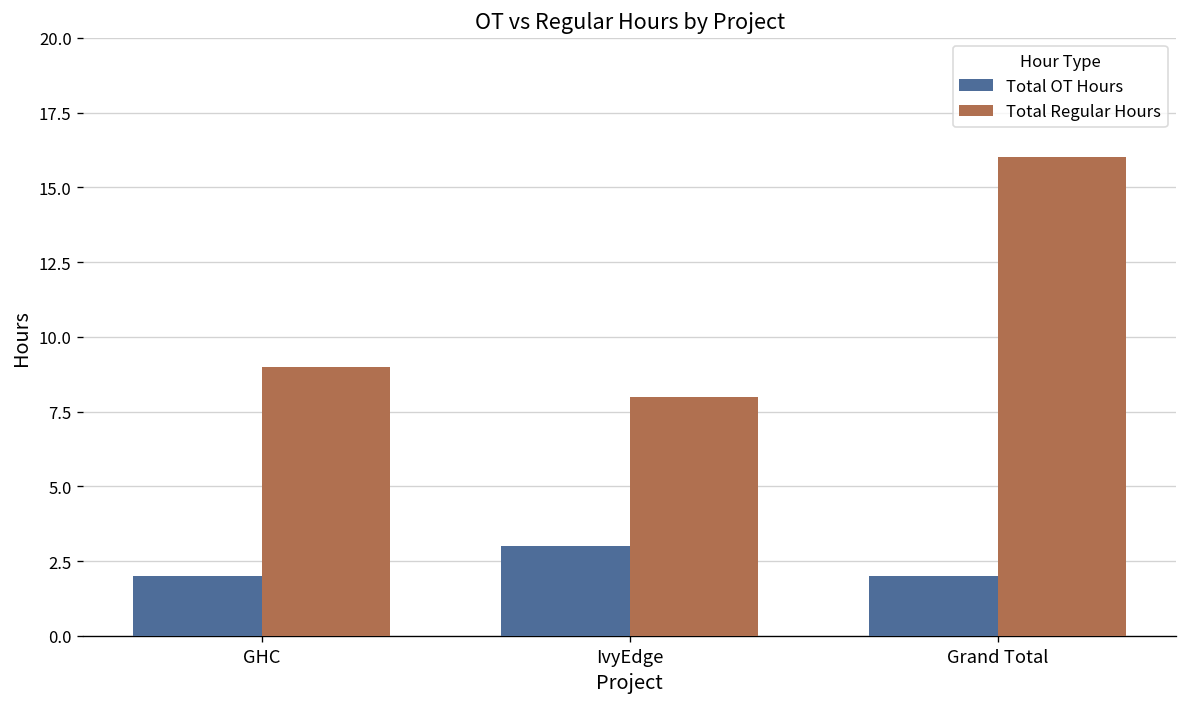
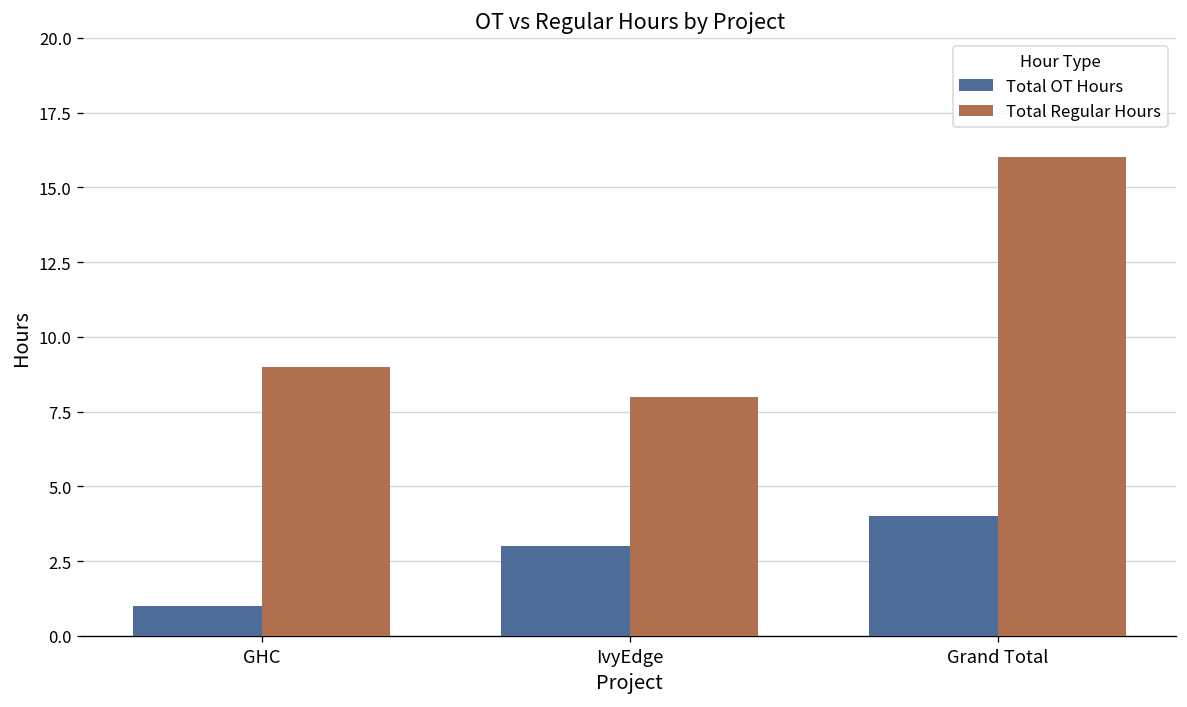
Total OT Hours, GHC: 2 -> 1
Total OT Hours, Grand Total: 2 -> 4
